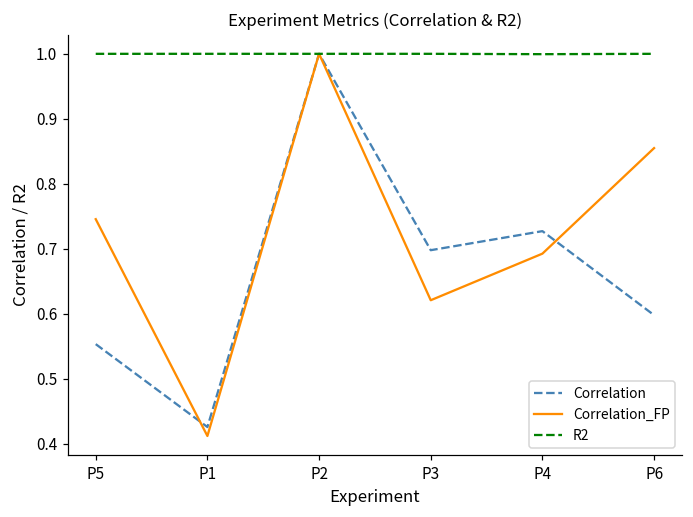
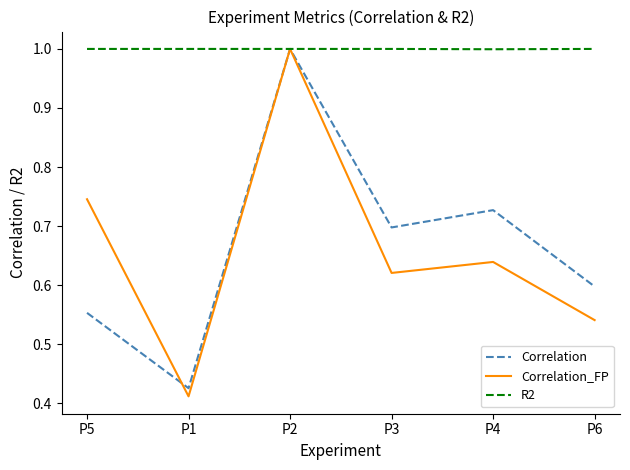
Correlation_FP, P4: 0.69 -> 0.64
Correlation_FP, P6: 0.85 -> 0.54
